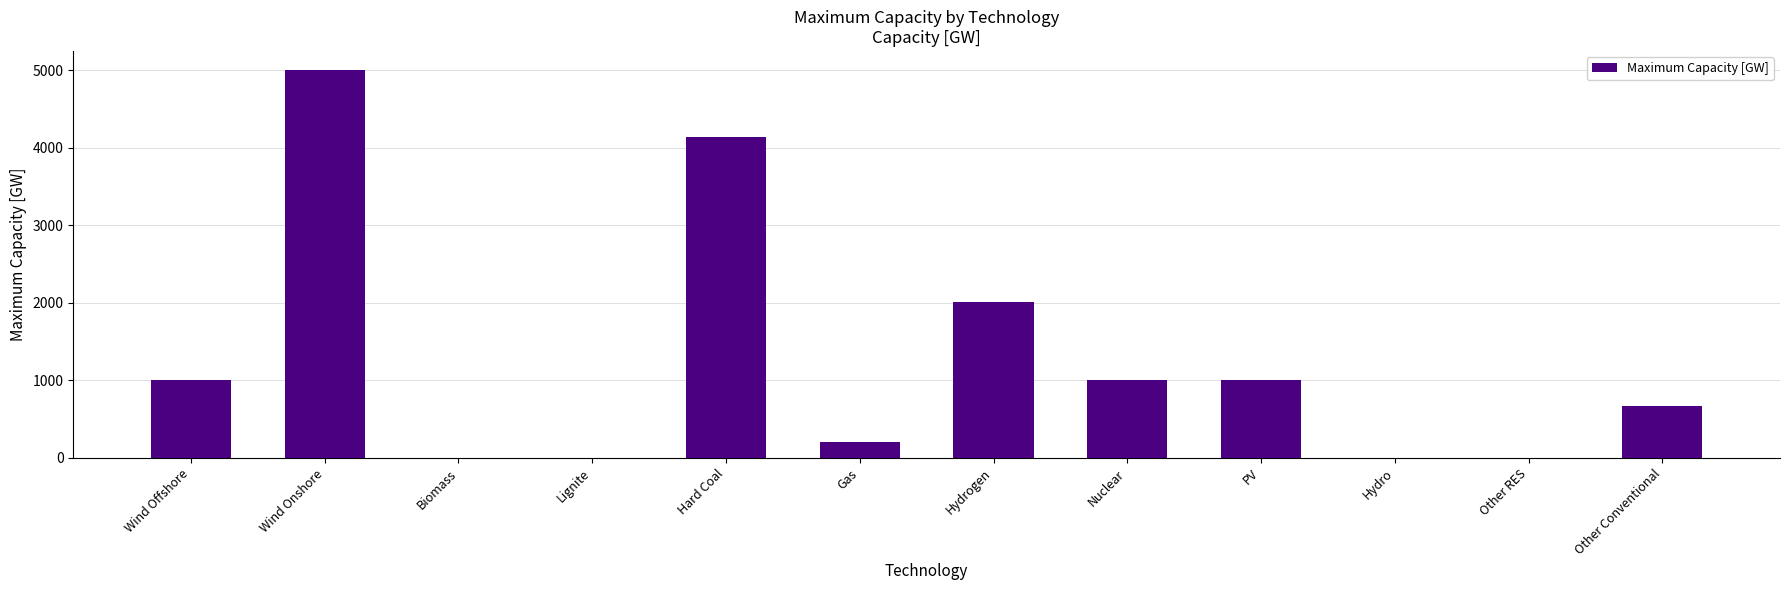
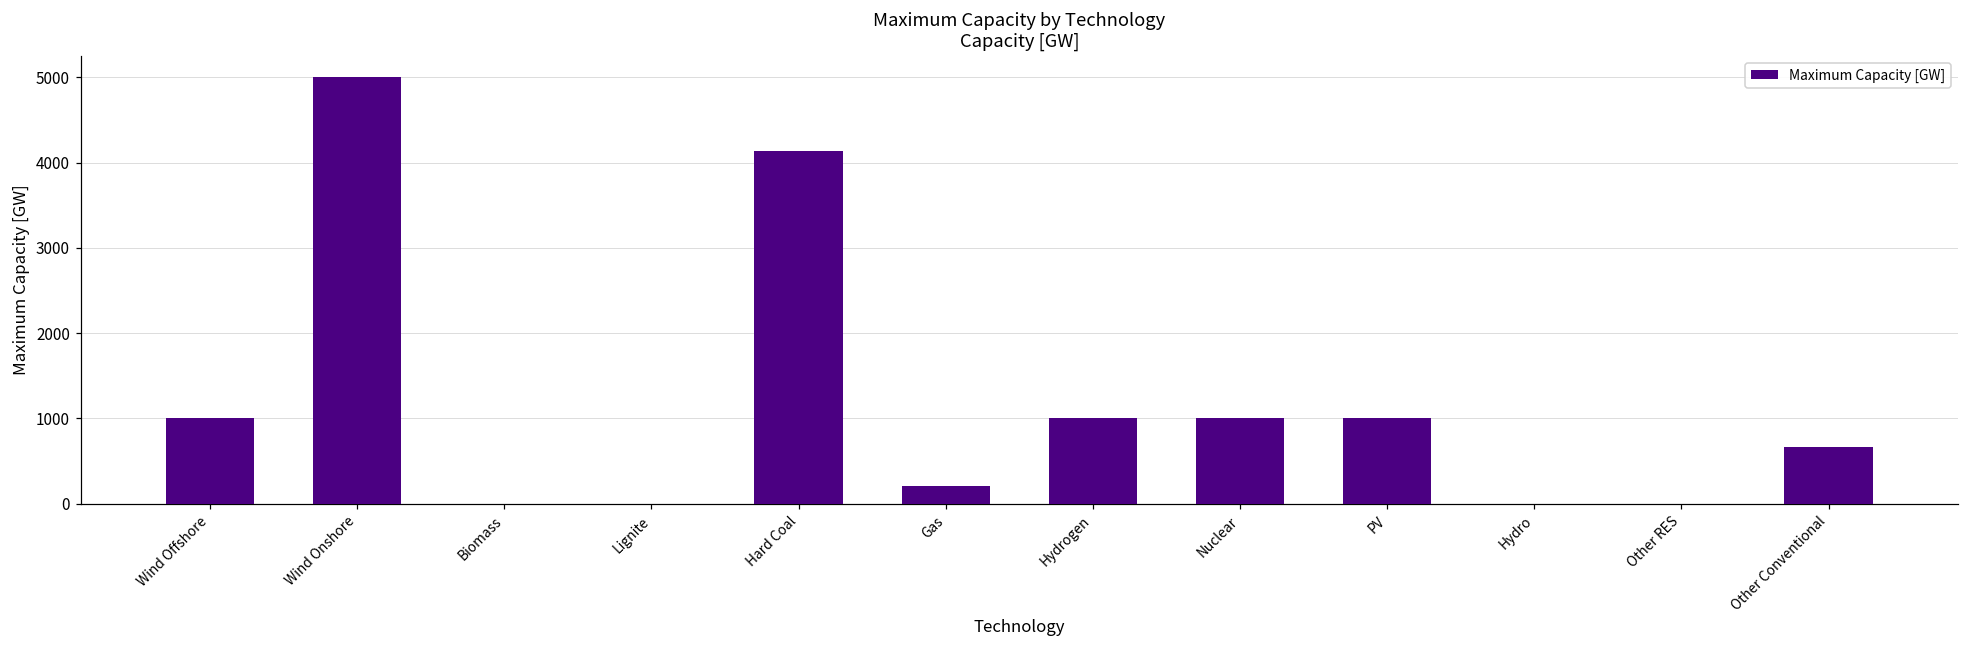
Hydrogen: 2000 -> 1000
